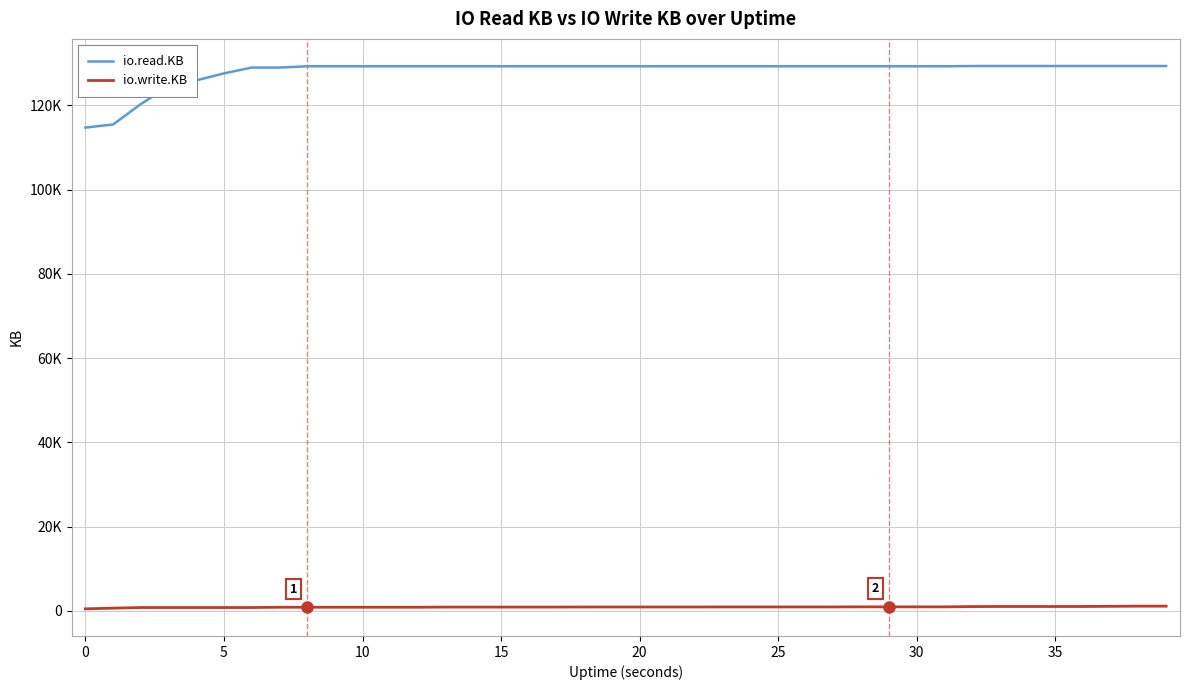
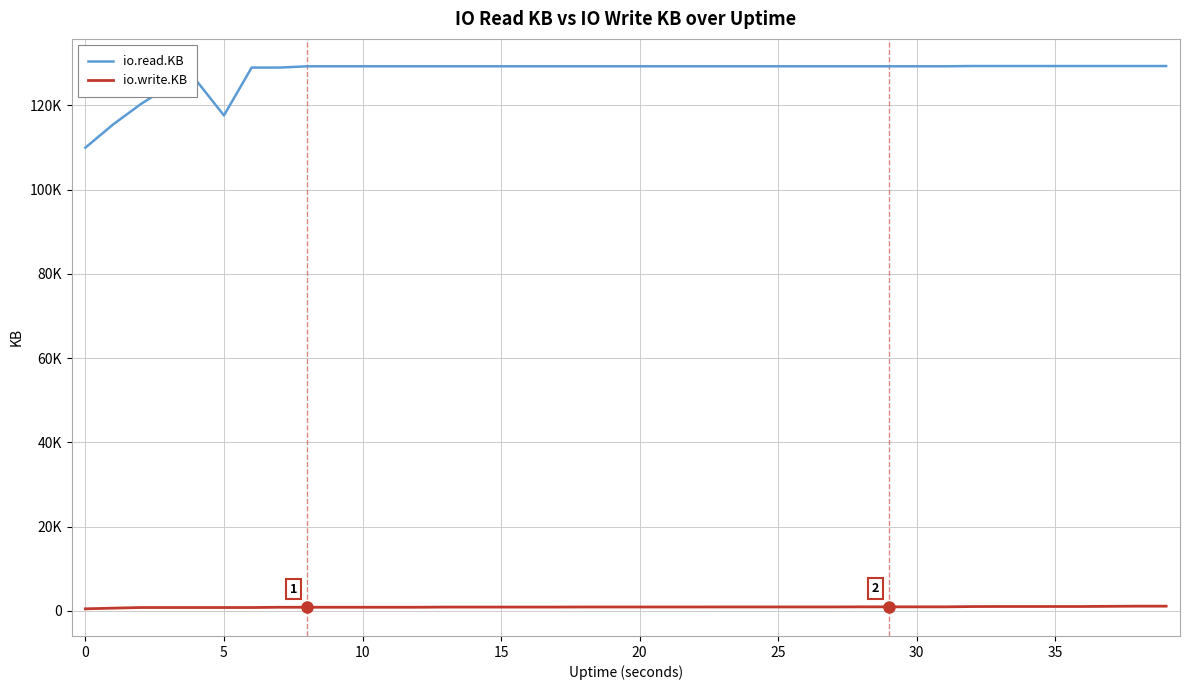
io.read.KB, 0: 115000 -> 110000
io.read.KB, 5: 128000 -> 118000
